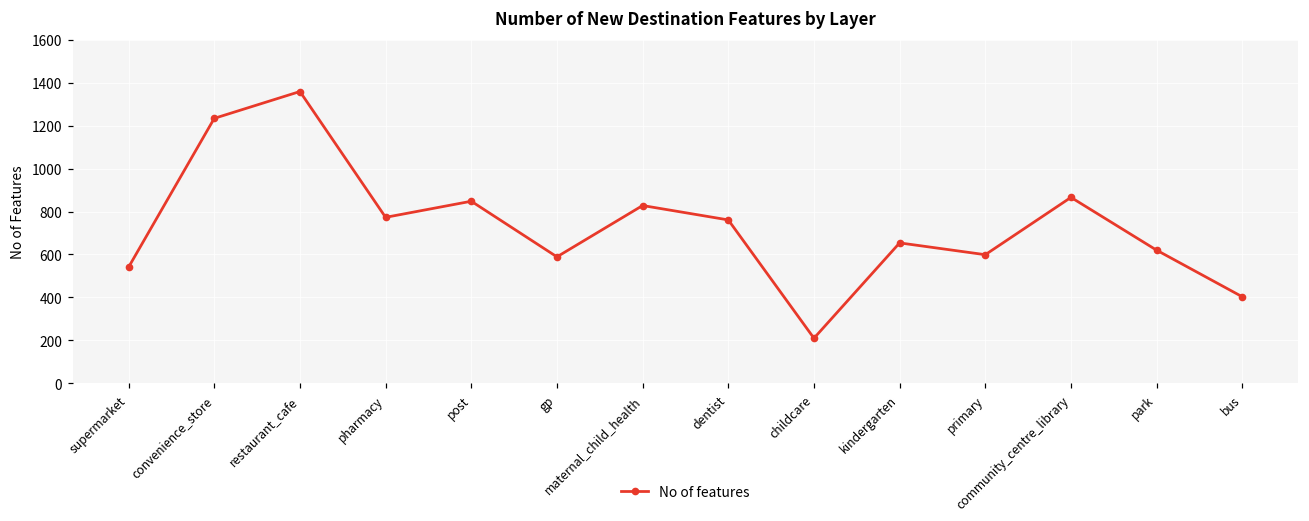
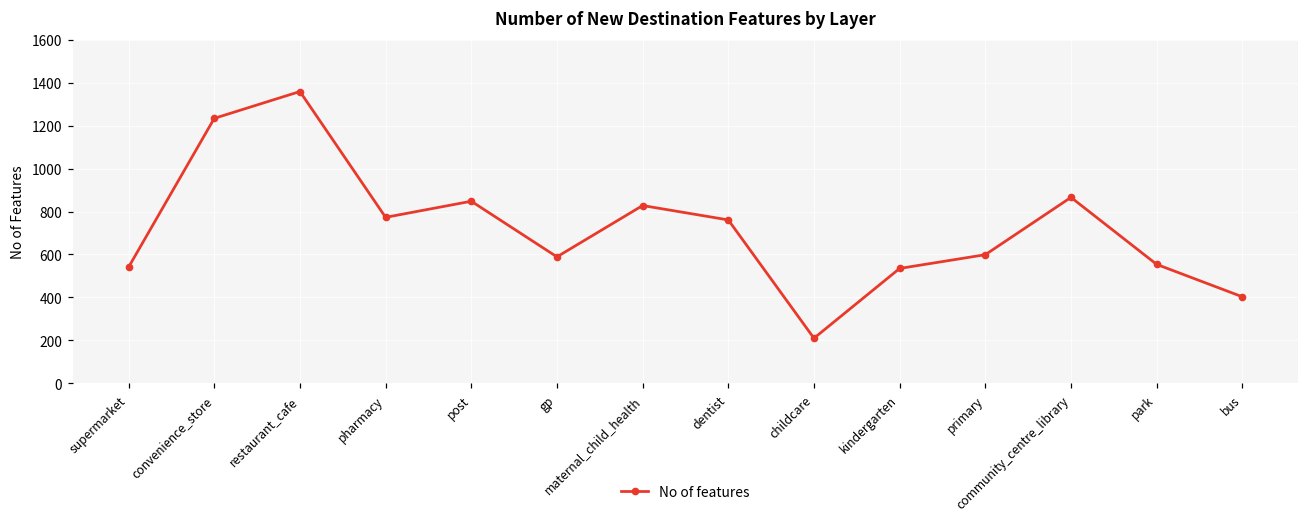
kindergarten: 650 -> 540
park: 620 -> 550
